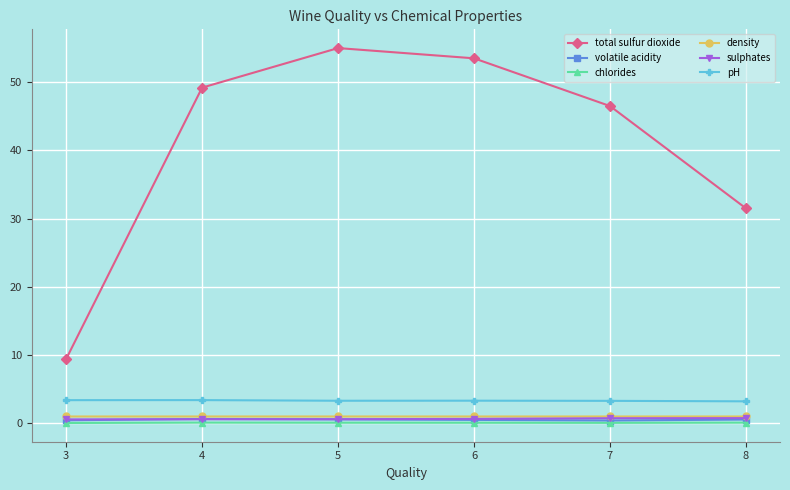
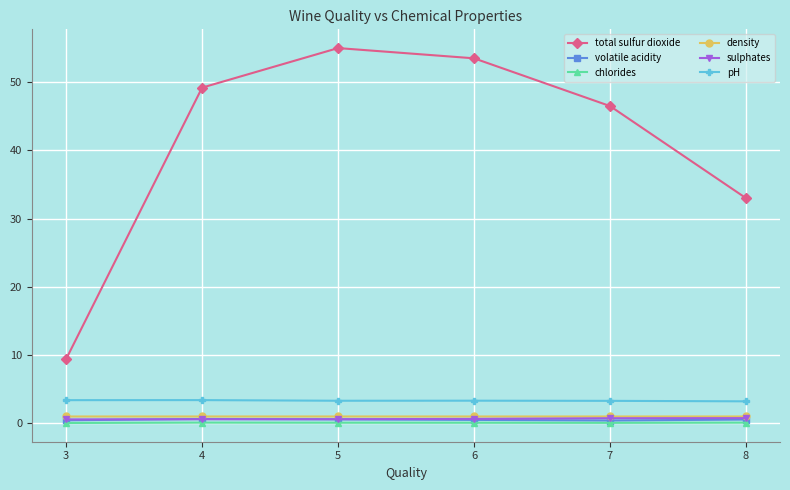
total sulfur dioxide, 8: 32 -> 33
